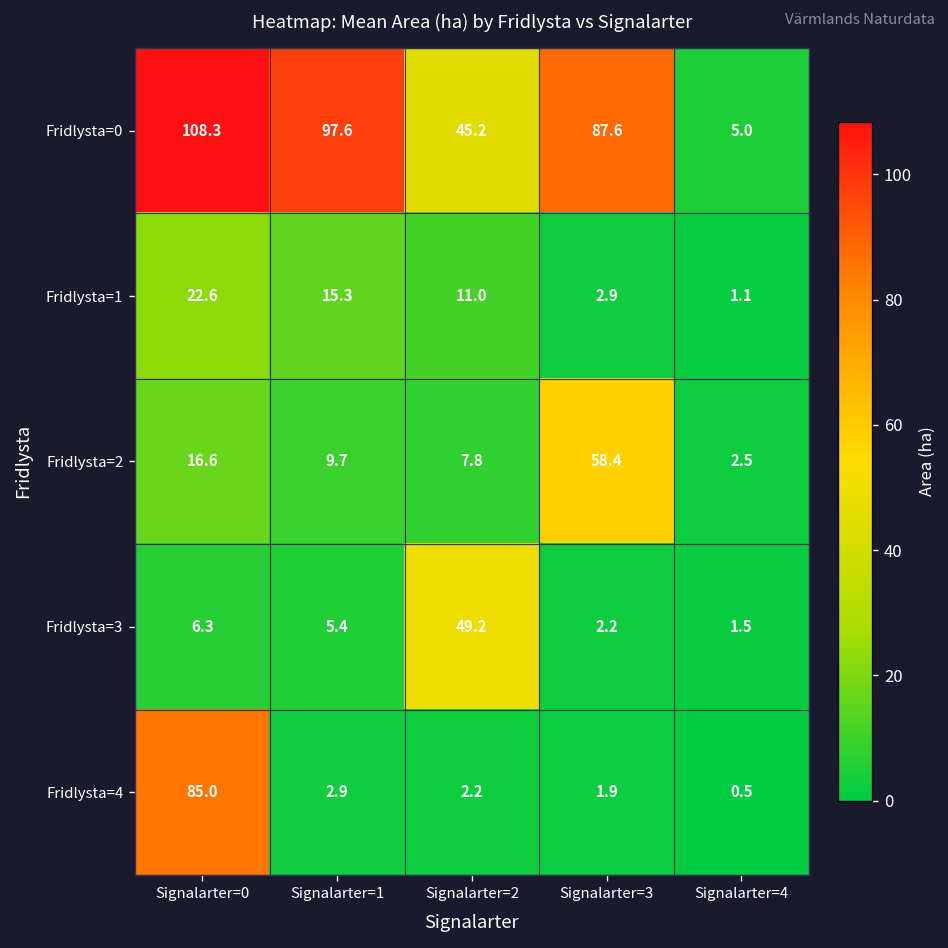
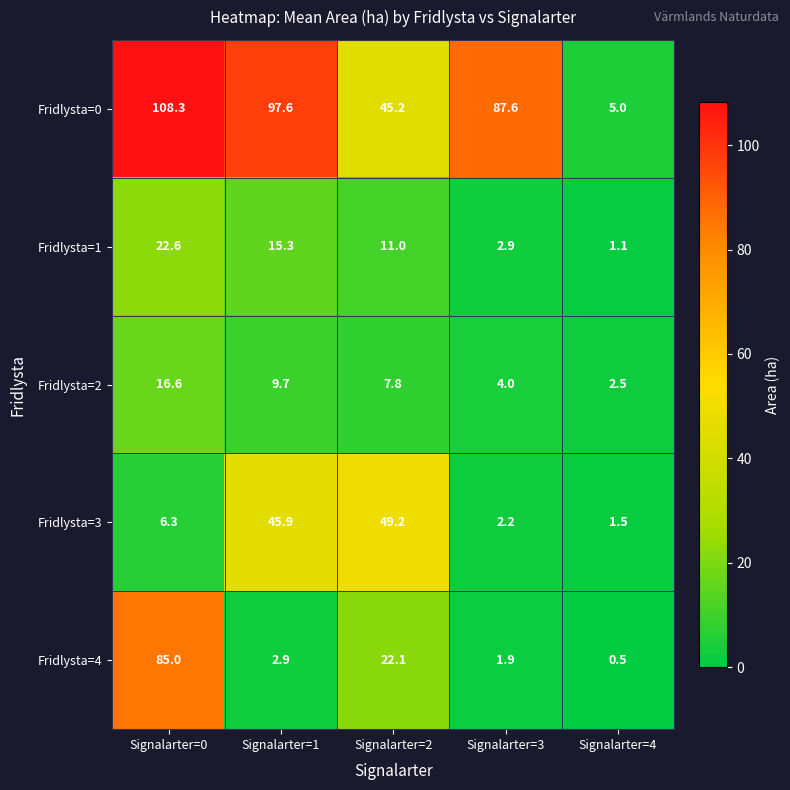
Fridlysta=2, Signalarter=3: 58.4 -> 4.0
Fridlysta=3, Signalarter=1: 5.4 -> 45.9
Fridlysta=4, Signalarter=2: 2.2 -> 22.1
